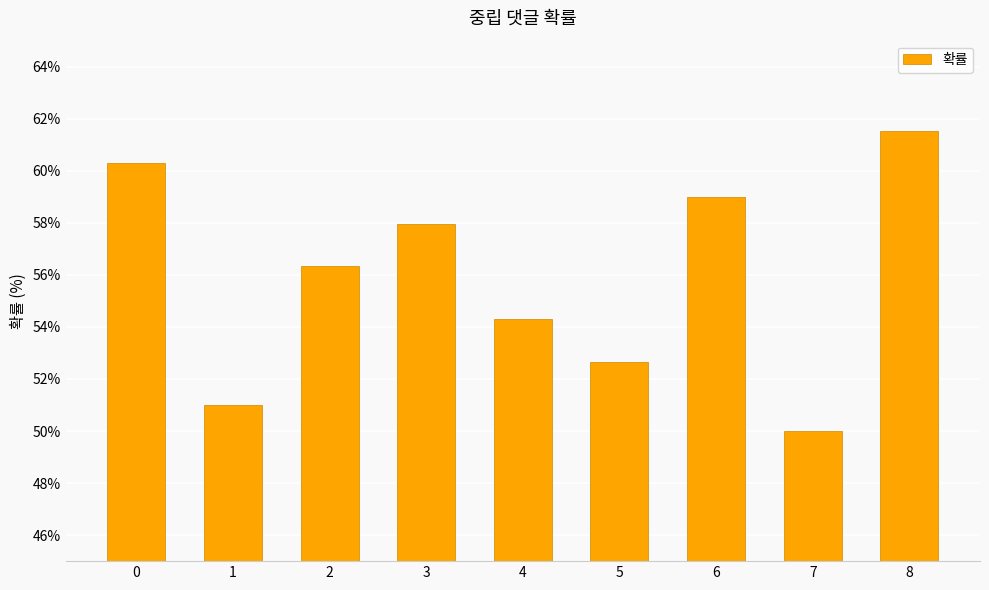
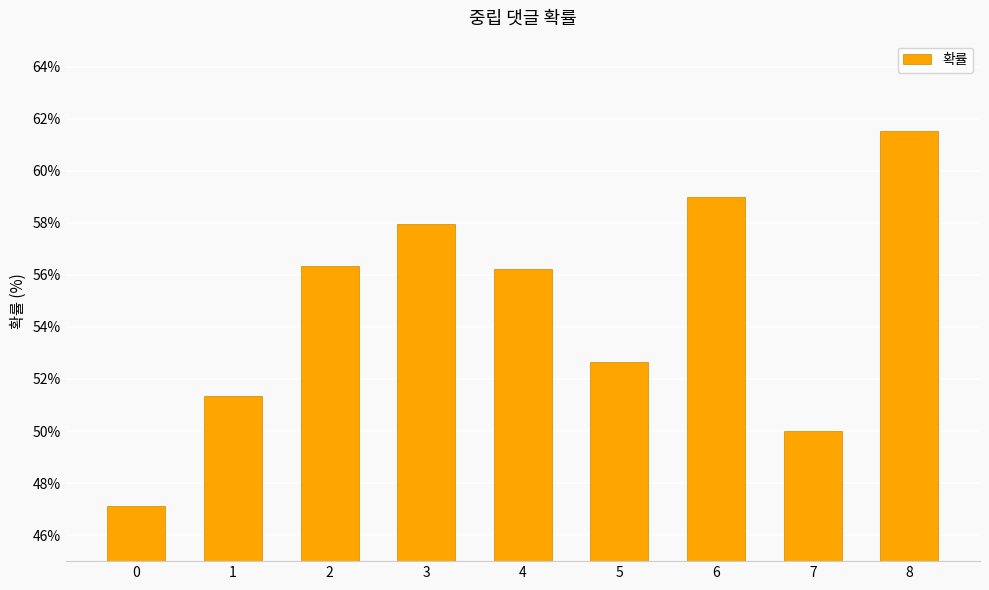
0: 60.3% -> 47.1%
1: 51.0% -> 51.3%
4: 54.3% -> 56.2%
